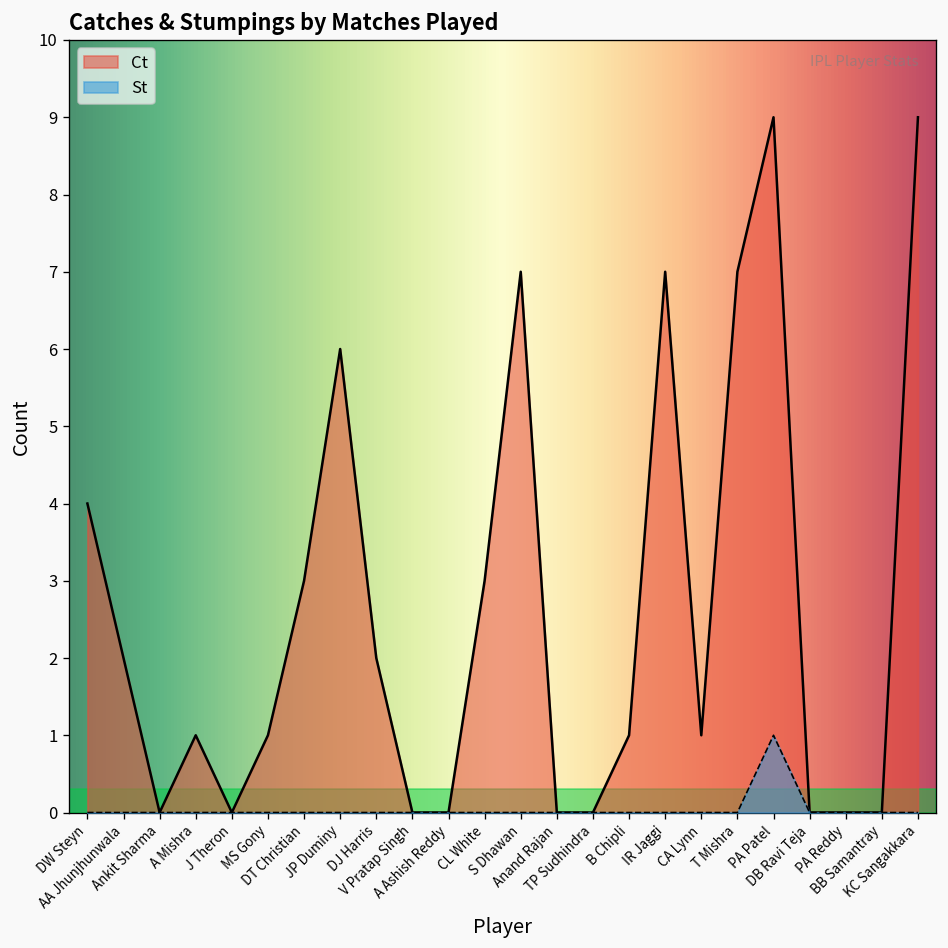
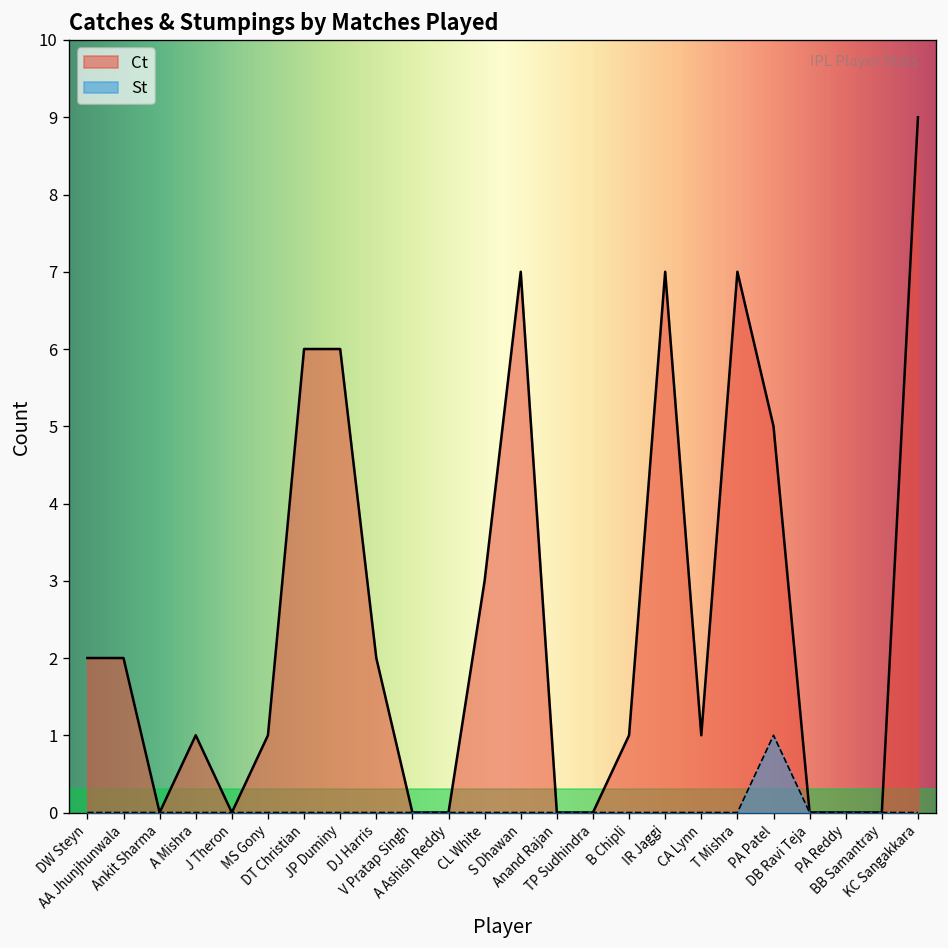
Ct, DW Steyn: 4 -> 2
Ct, DT Christian: 3 -> 6
Ct, PA Patel: 9 -> 5
